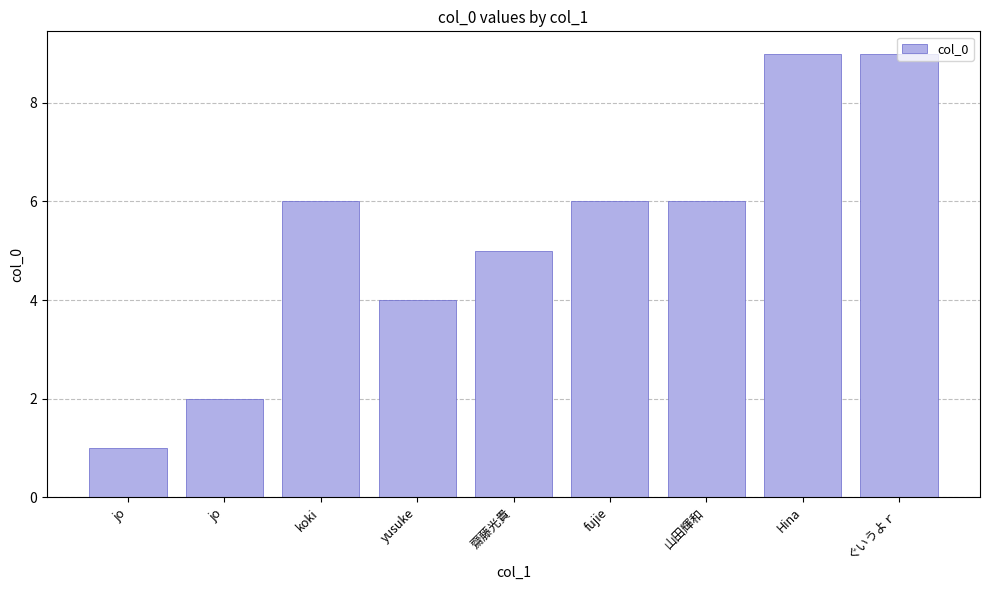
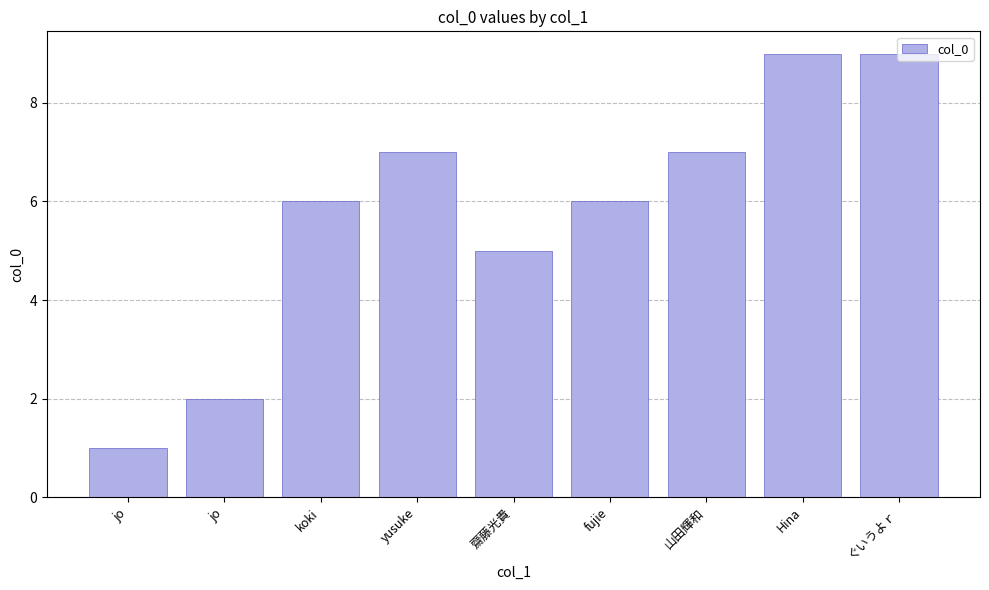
yusuke: 4 -> 7
山田輝和: 6 -> 7
